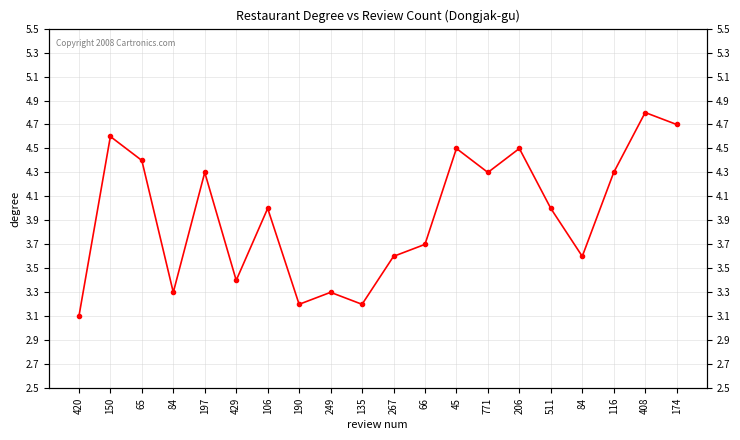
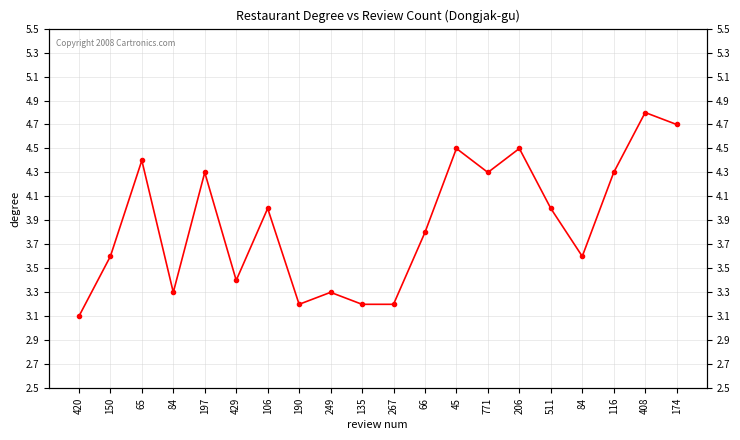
150: 4.6 -> 3.6
267: 3.6 -> 3.2
66: 3.7 -> 3.8
